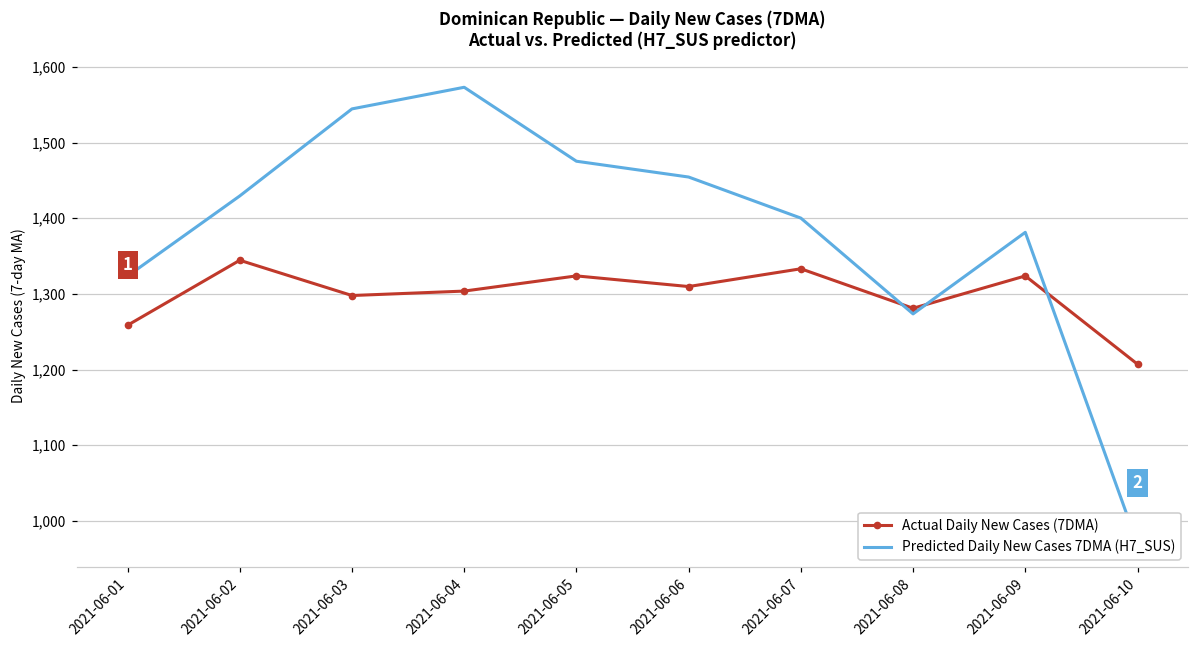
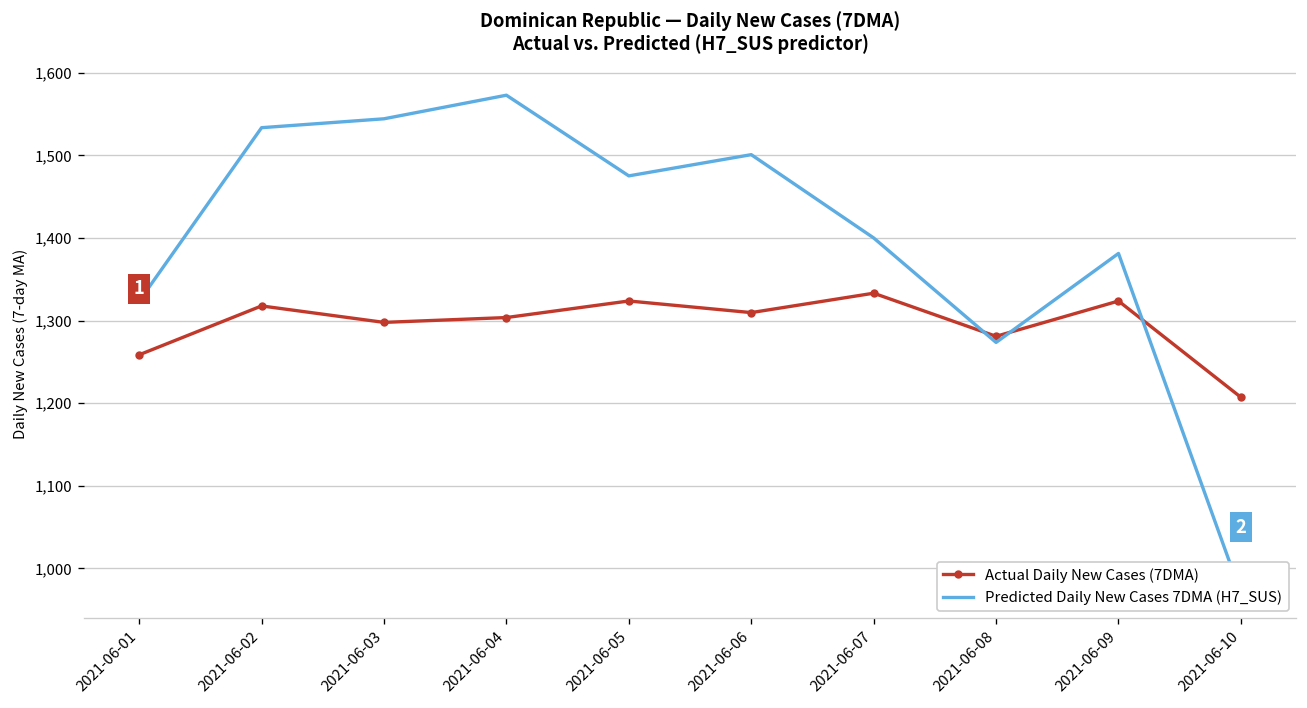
Actual Daily New Cases (7DMA), 2021-06-02: 1,340 -> 1,320
Predicted Daily New Cases 7DMA (H7_SUS), 2021-06-02: 1,430 -> 1,530
Predicted Daily New Cases 7DMA (H7_SUS), 2021-06-06: 1,450 -> 1,500
